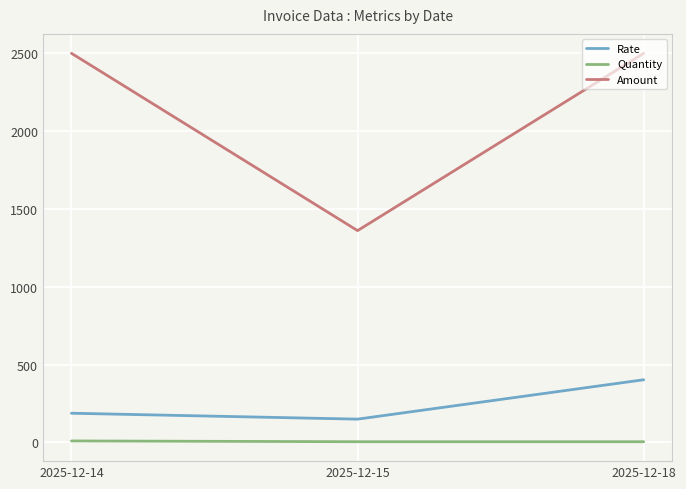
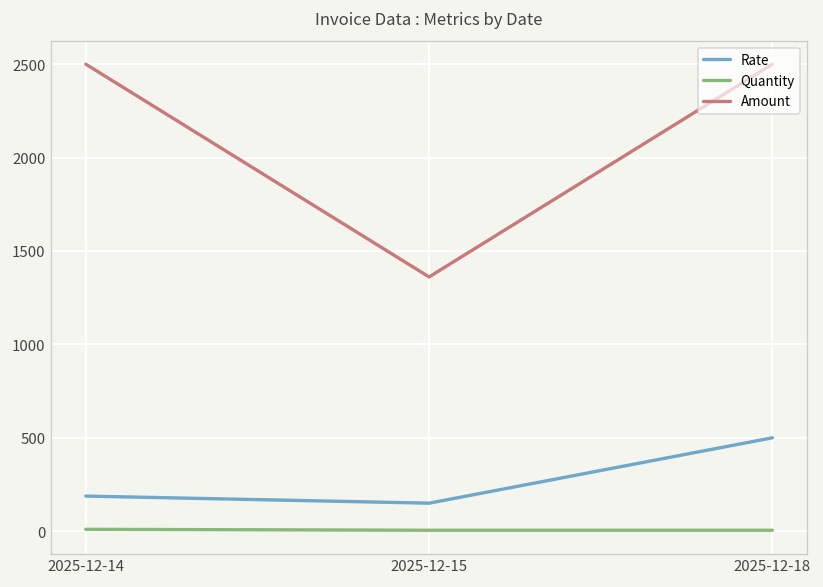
Rate, 2025-12-18: 400 -> 500
